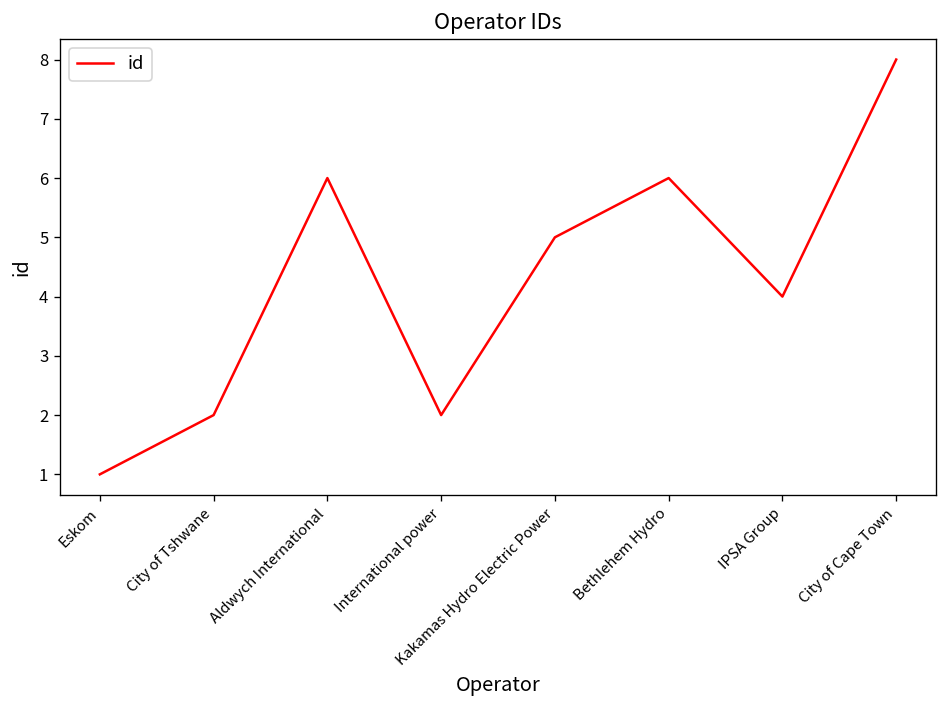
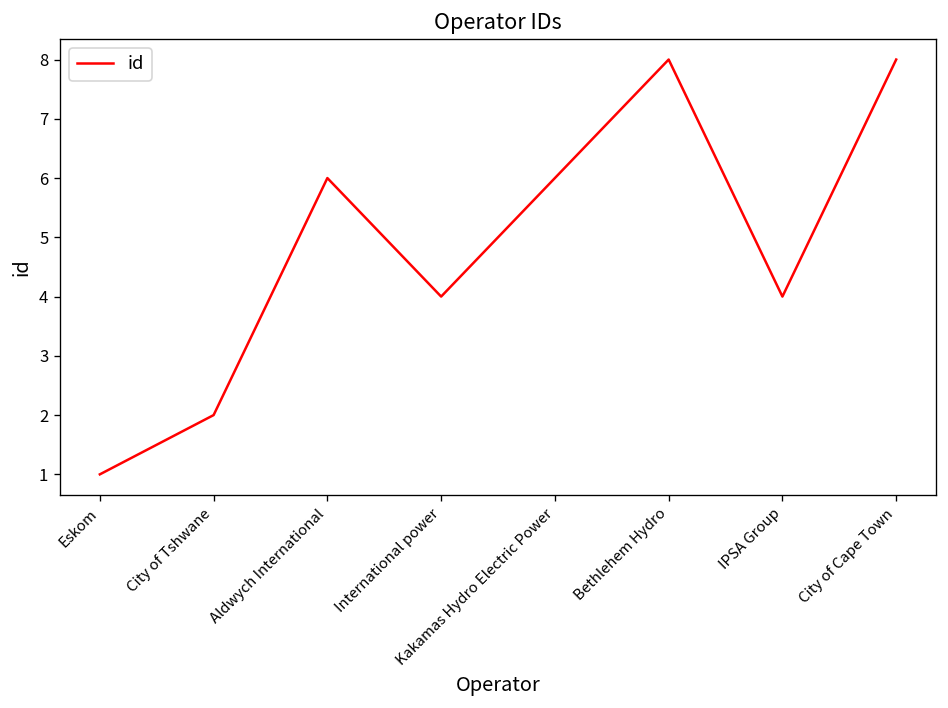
International power: 2 -> 4
Kakamas Hydro Electric Power: 5 -> 6
Bethlehem Hydro: 6 -> 8
